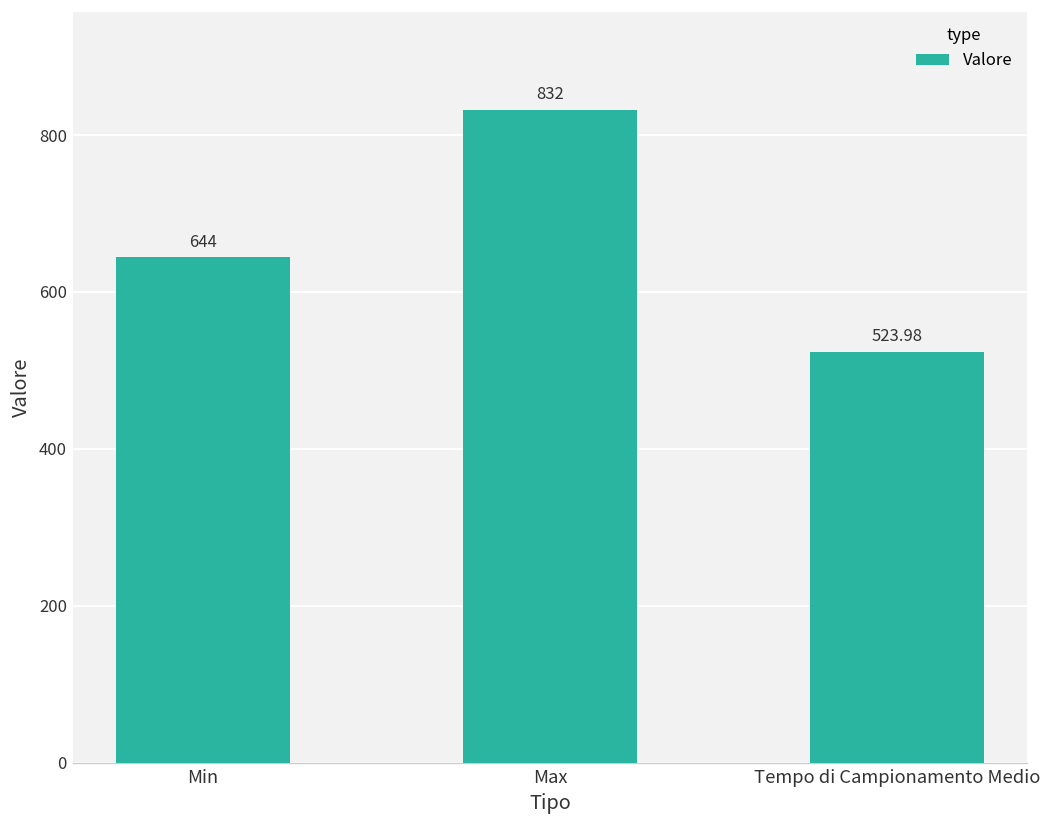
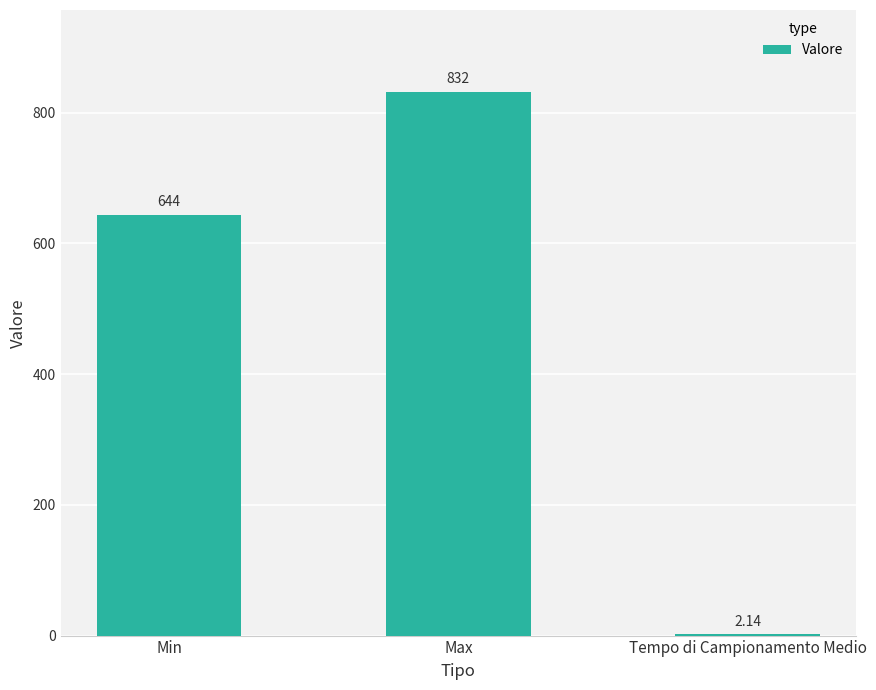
Tempo di Campionamento Medio: 523.98 -> 2.14
